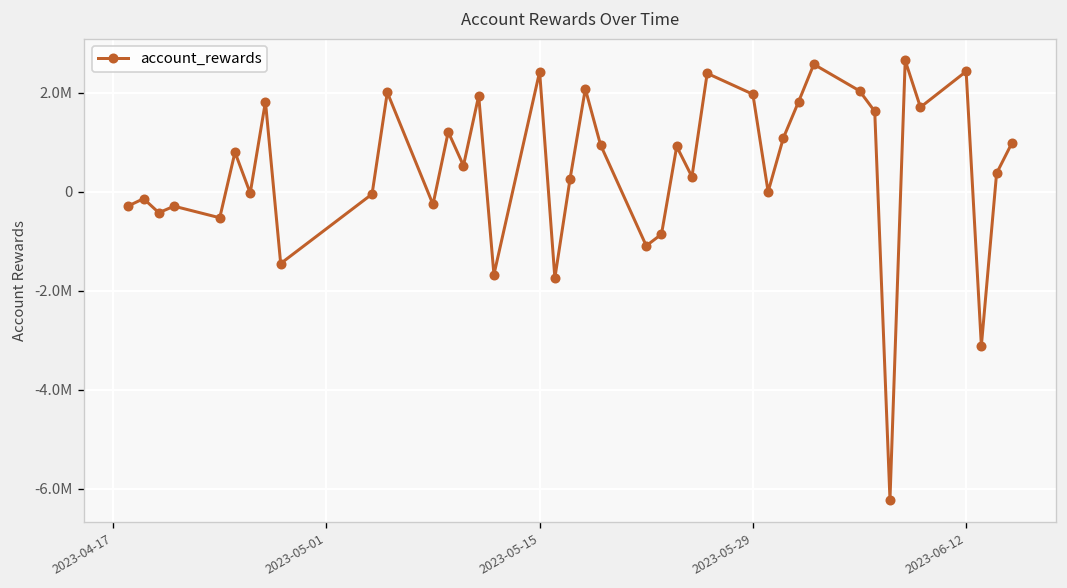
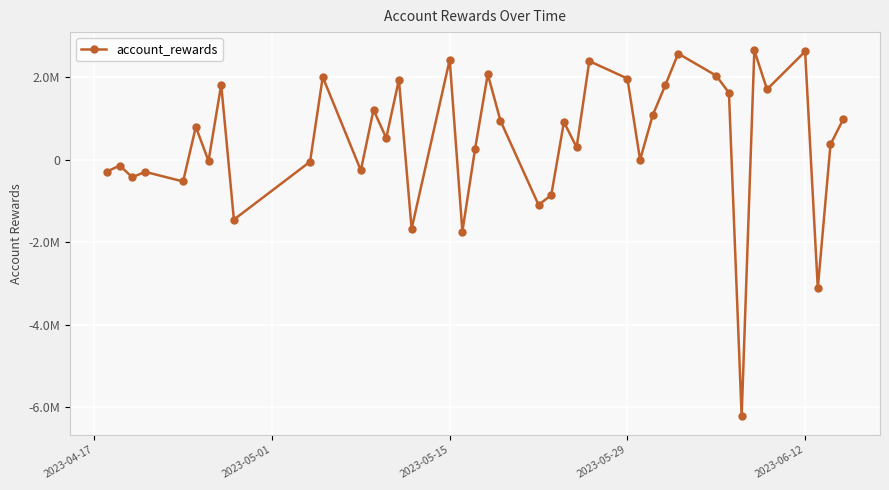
2023-06-12: 2400000 -> 2600000
